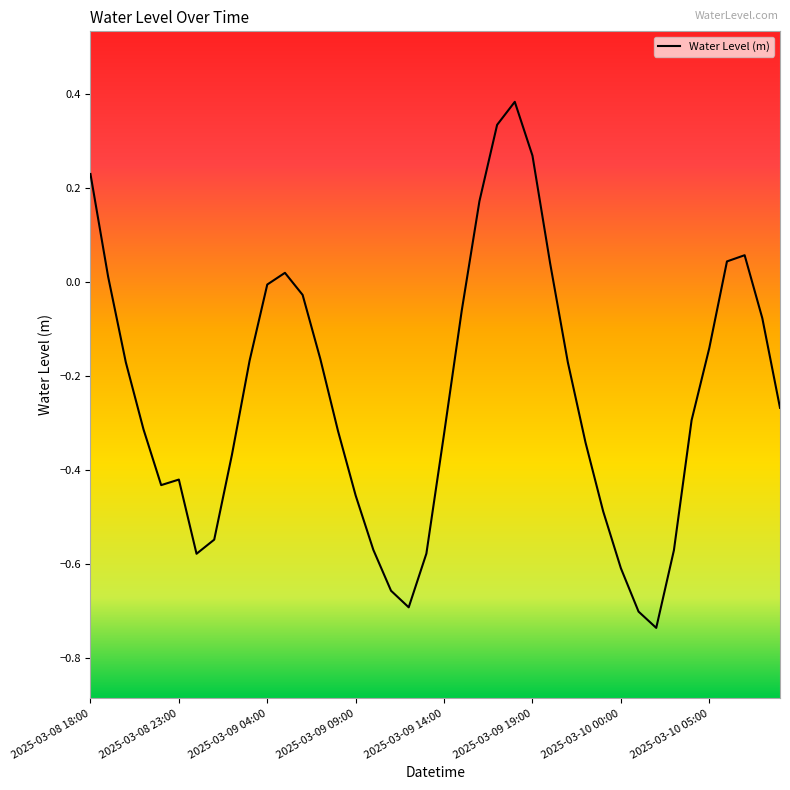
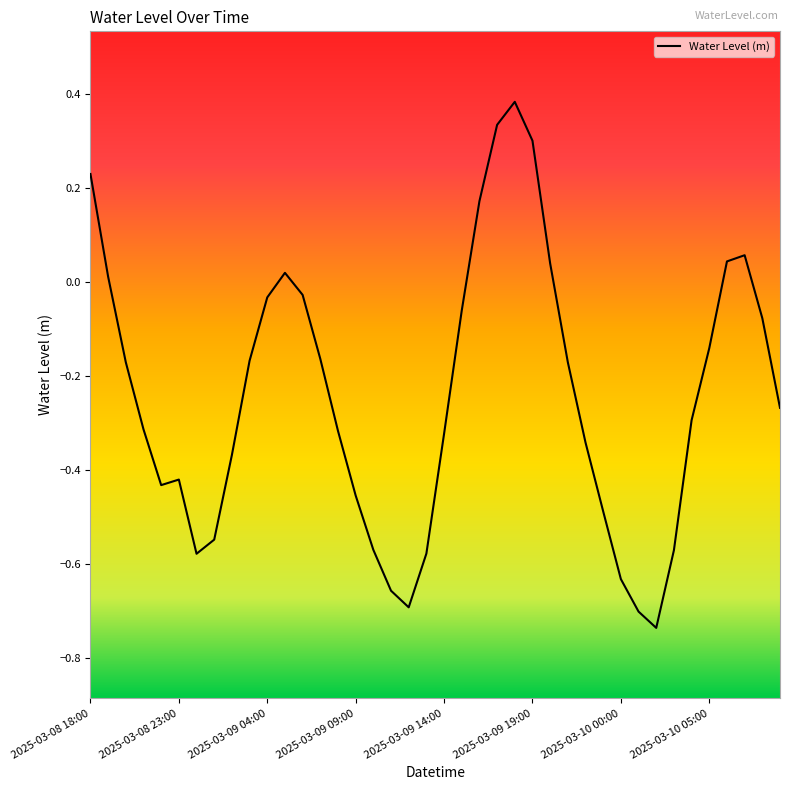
2025-03-09 04:00: -0.01 -> -0.03
2025-03-09 19:00: 0.27 -> 0.30
2025-03-10 00:00: -0.61 -> -0.63
